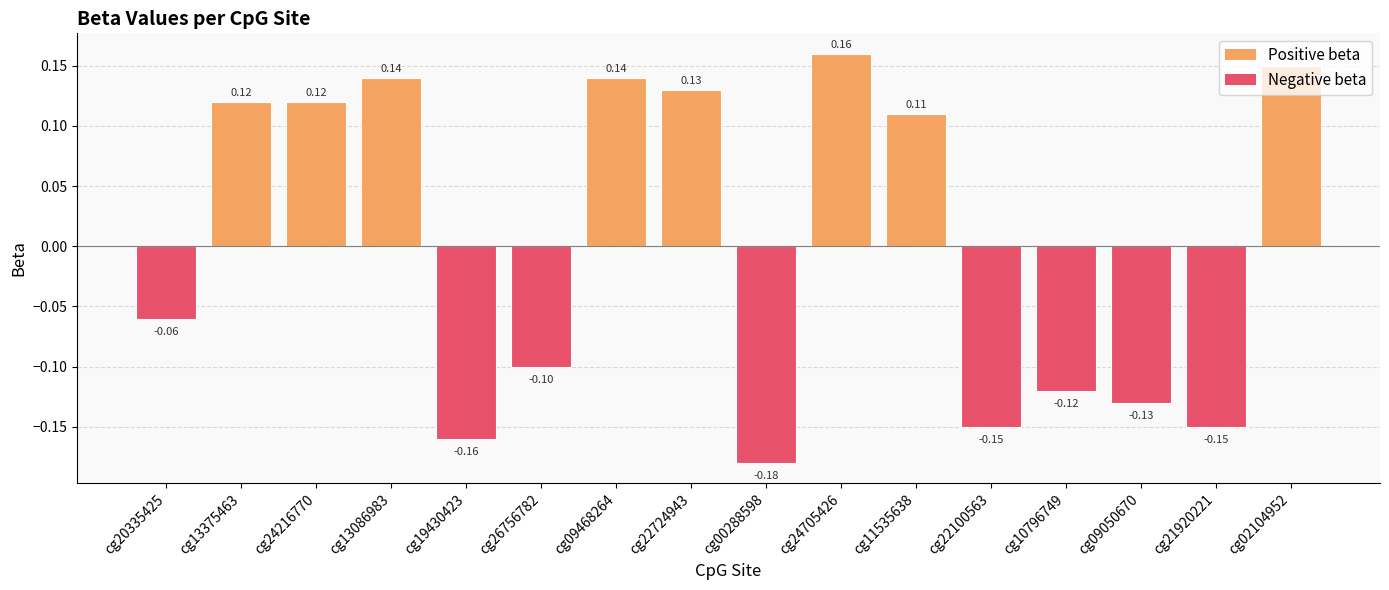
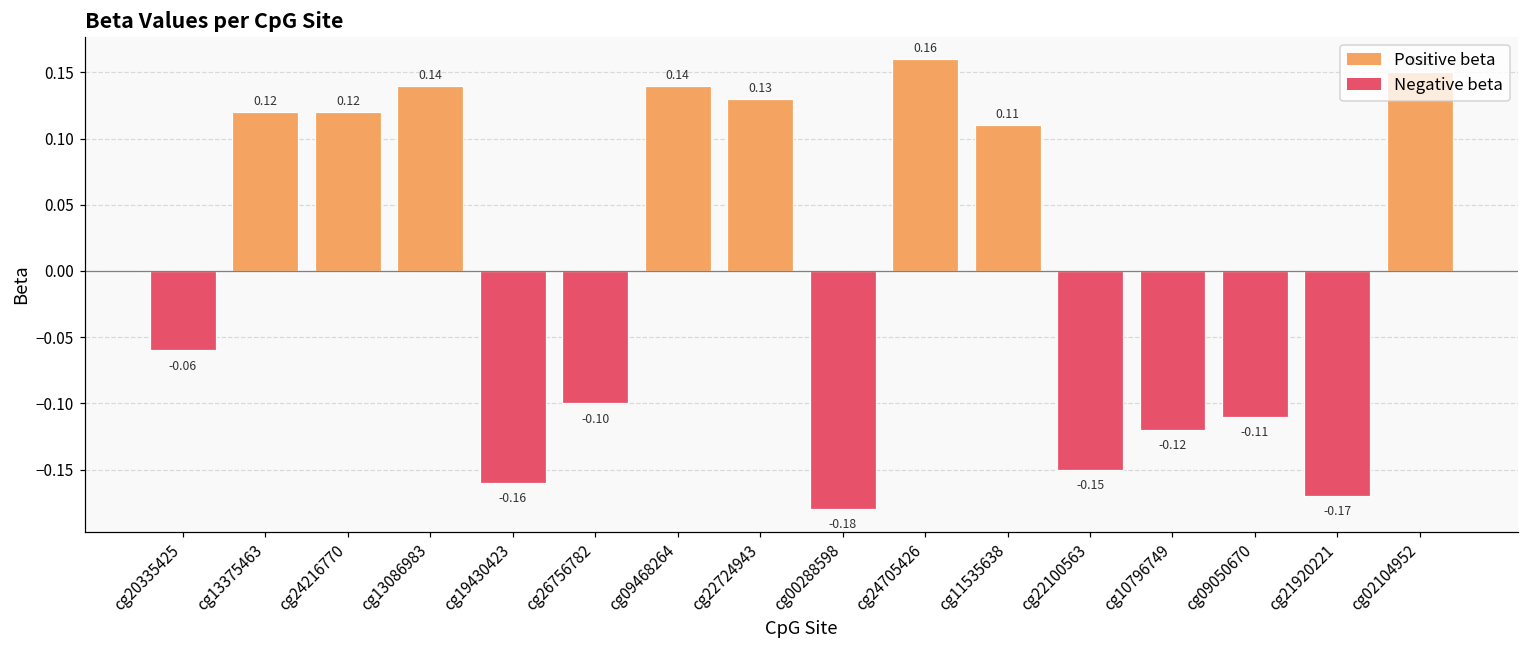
cg09050670: -0.13 -> -0.11
cg21920221: -0.15 -> -0.17
